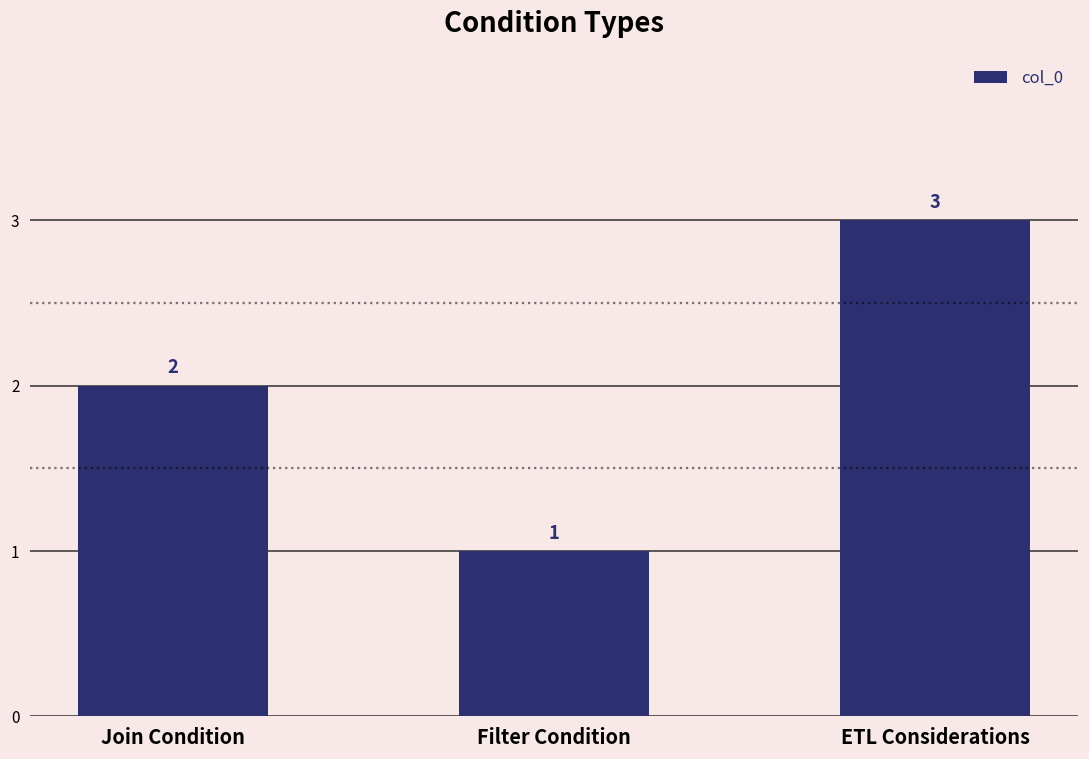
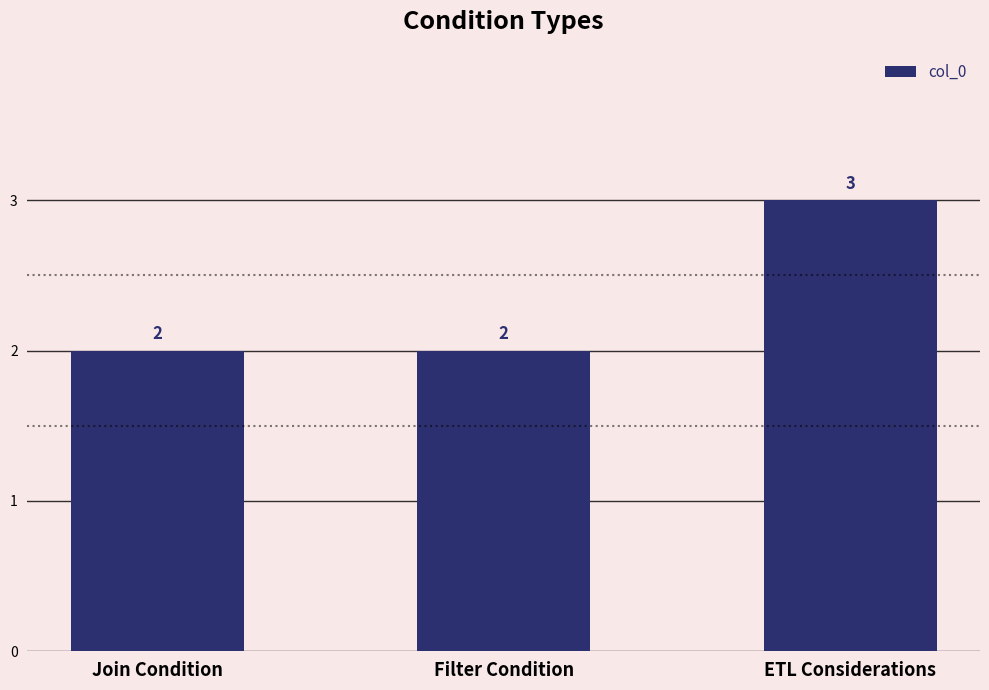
Filter Condition: 1 -> 2
